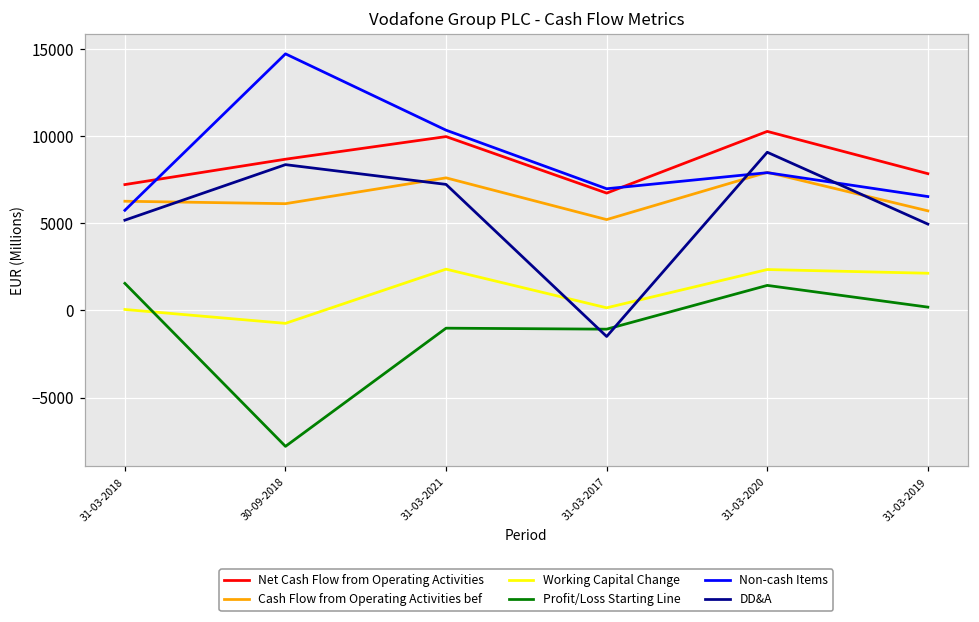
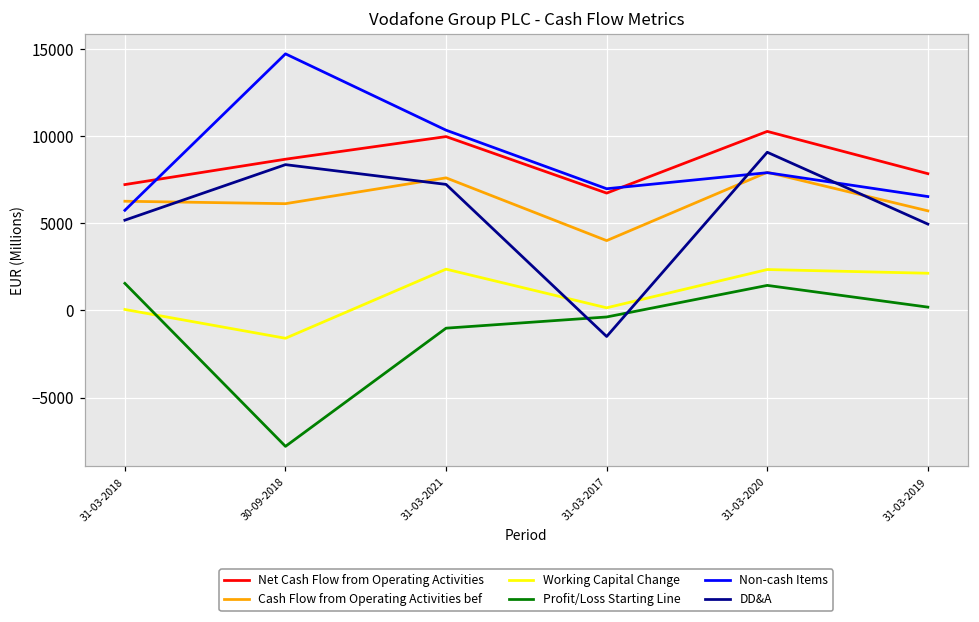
Working Capital Change, 30-09-2018: -700 -> -1600
Cash Flow from Operating Activities bef, 31-03-2017: 5200 -> 4000
Profit/Loss Starting Line, 31-03-2017: -1100 -> -400
